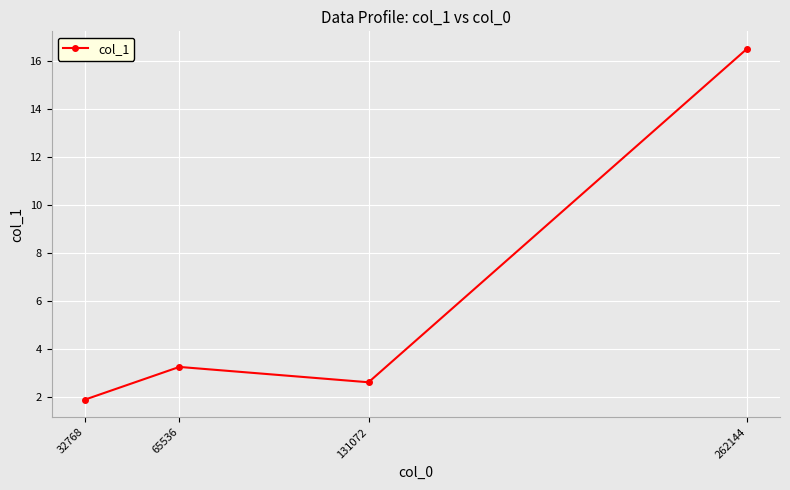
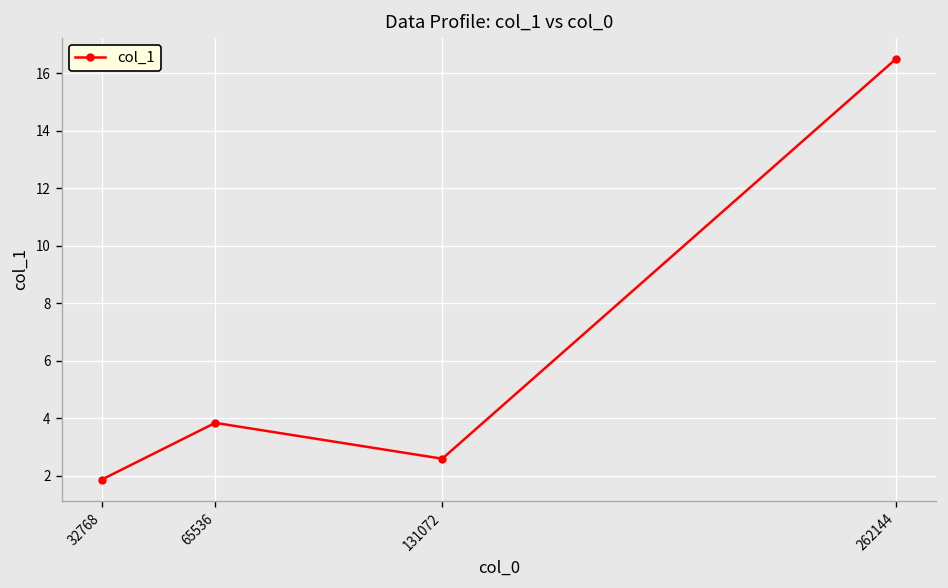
65536: 3.2 -> 3.8
